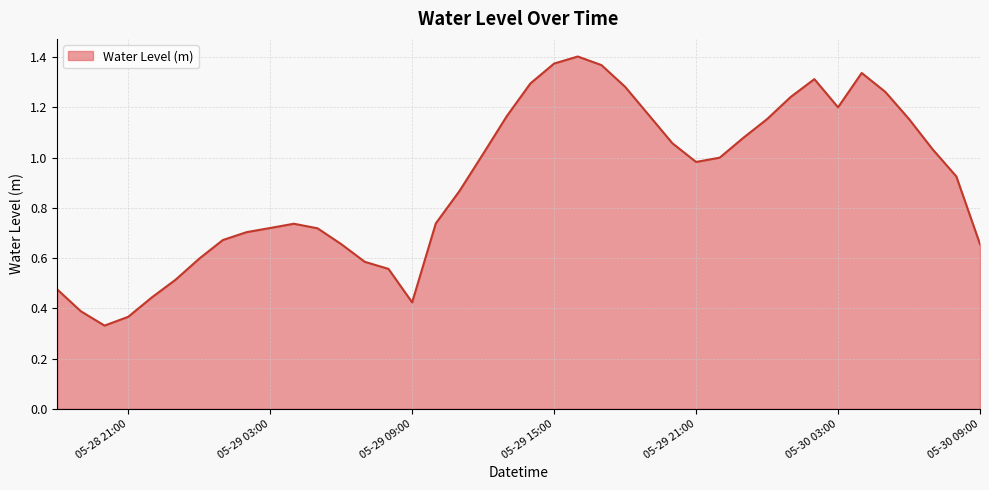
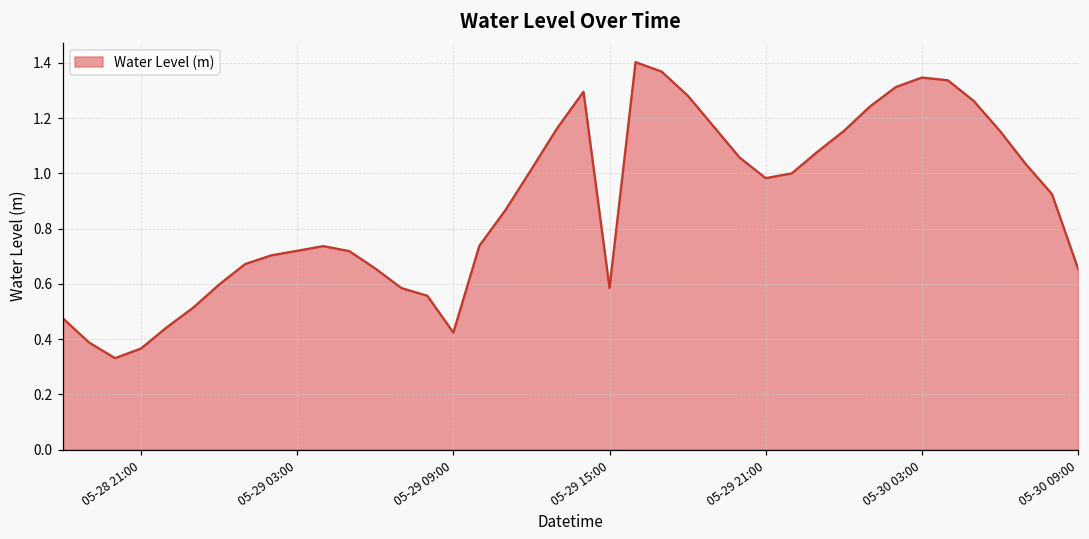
05-29 15:00: 1.37 -> 0.59
05-30 03:00: 1.20 -> 1.35
